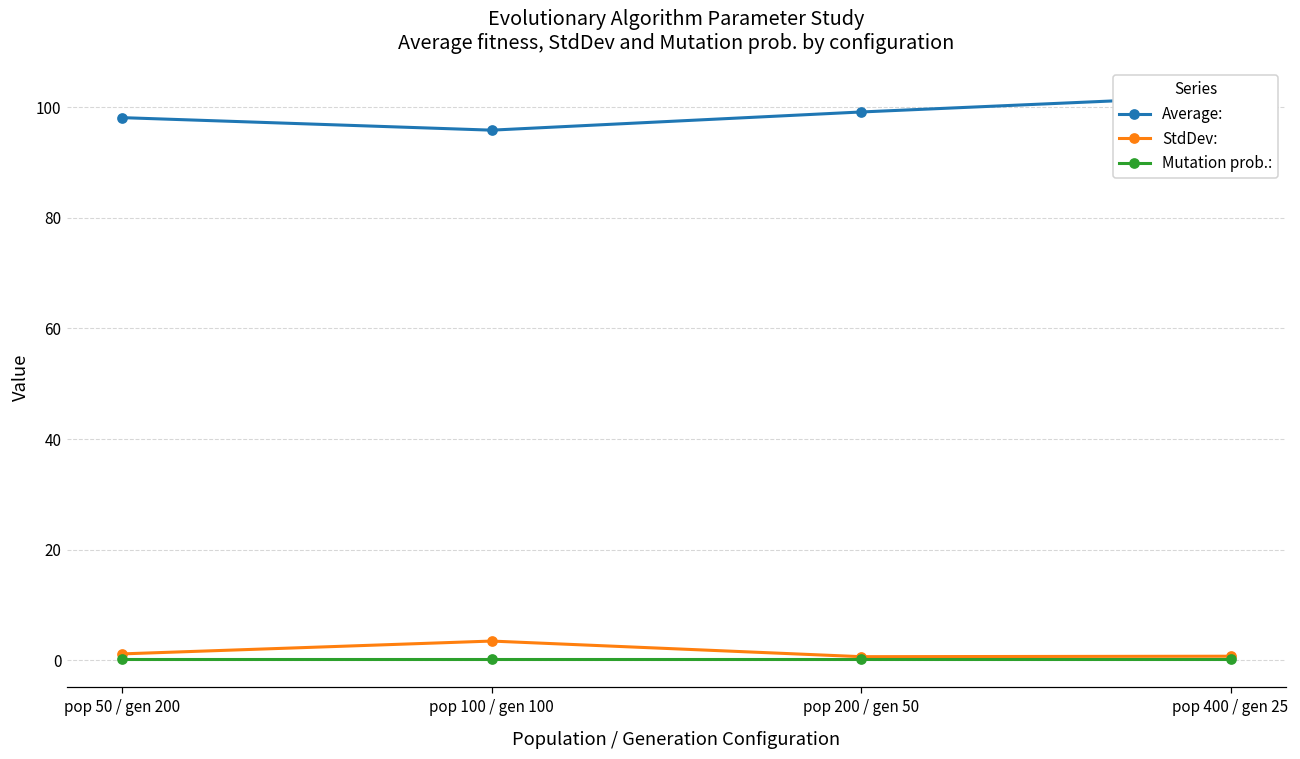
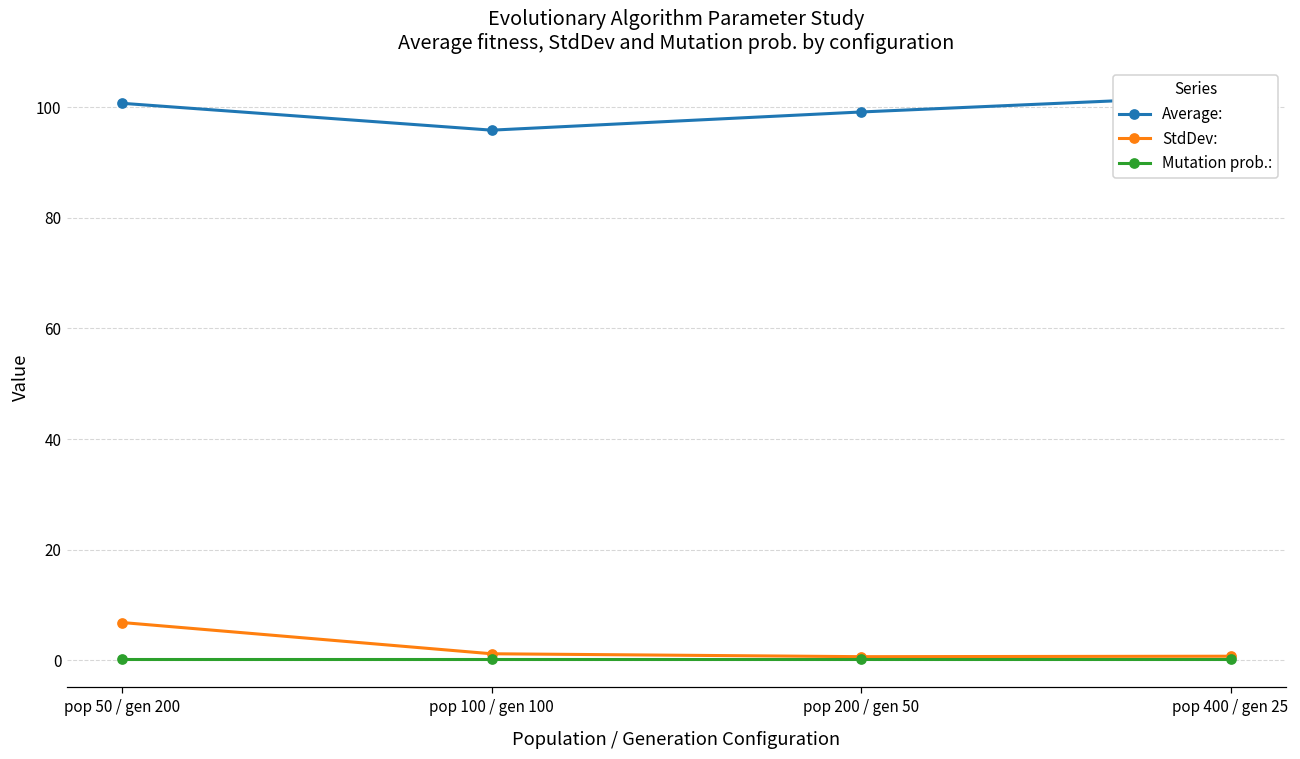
Average:, pop 50 / gen 200: 98 -> 101
StdDev:, pop 50 / gen 200: 1 -> 7
StdDev:, pop 100 / gen 100: 3 -> 1
